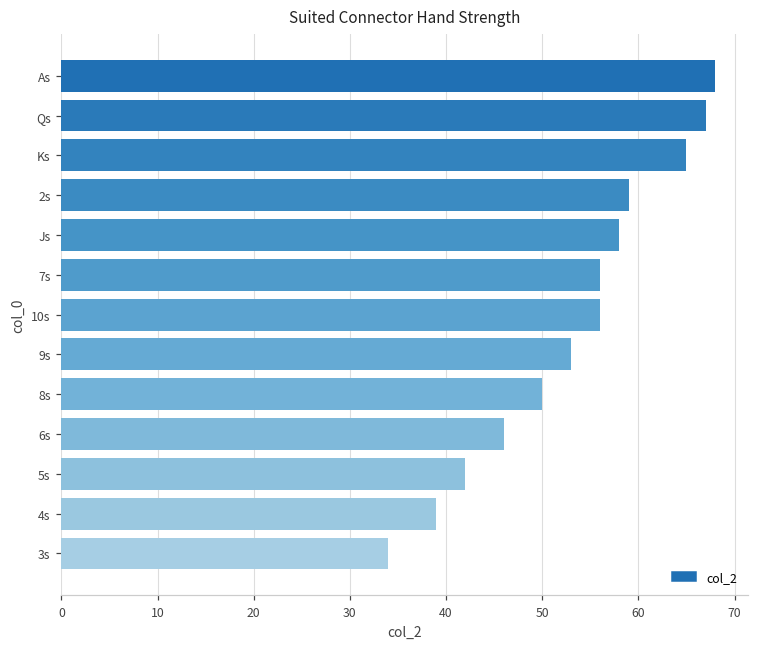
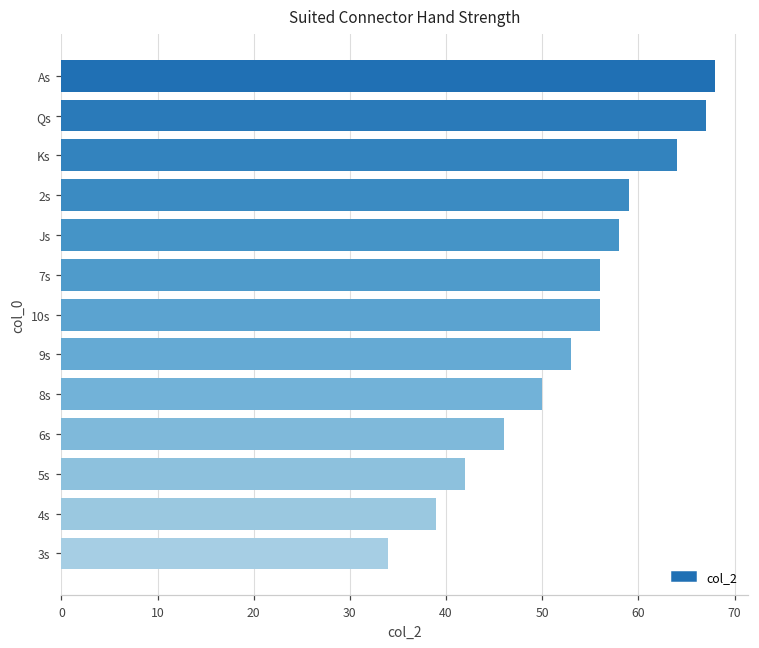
Ks: 65 -> 64
